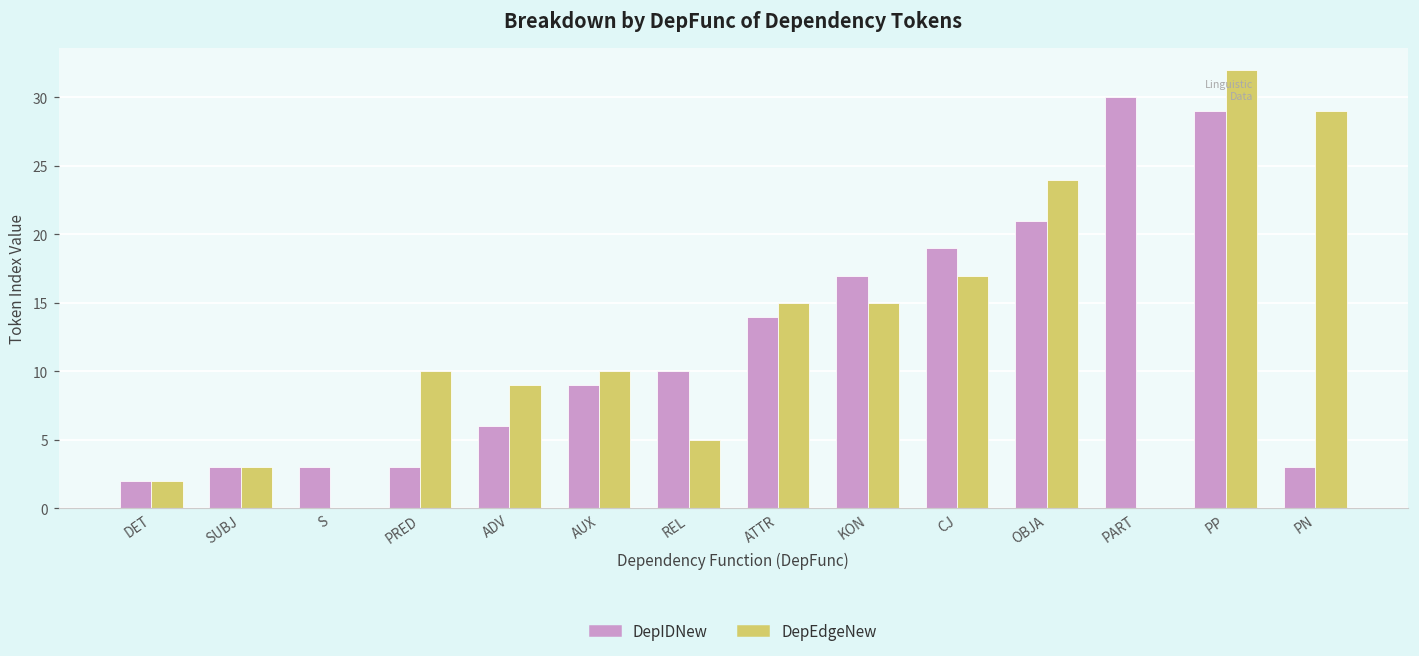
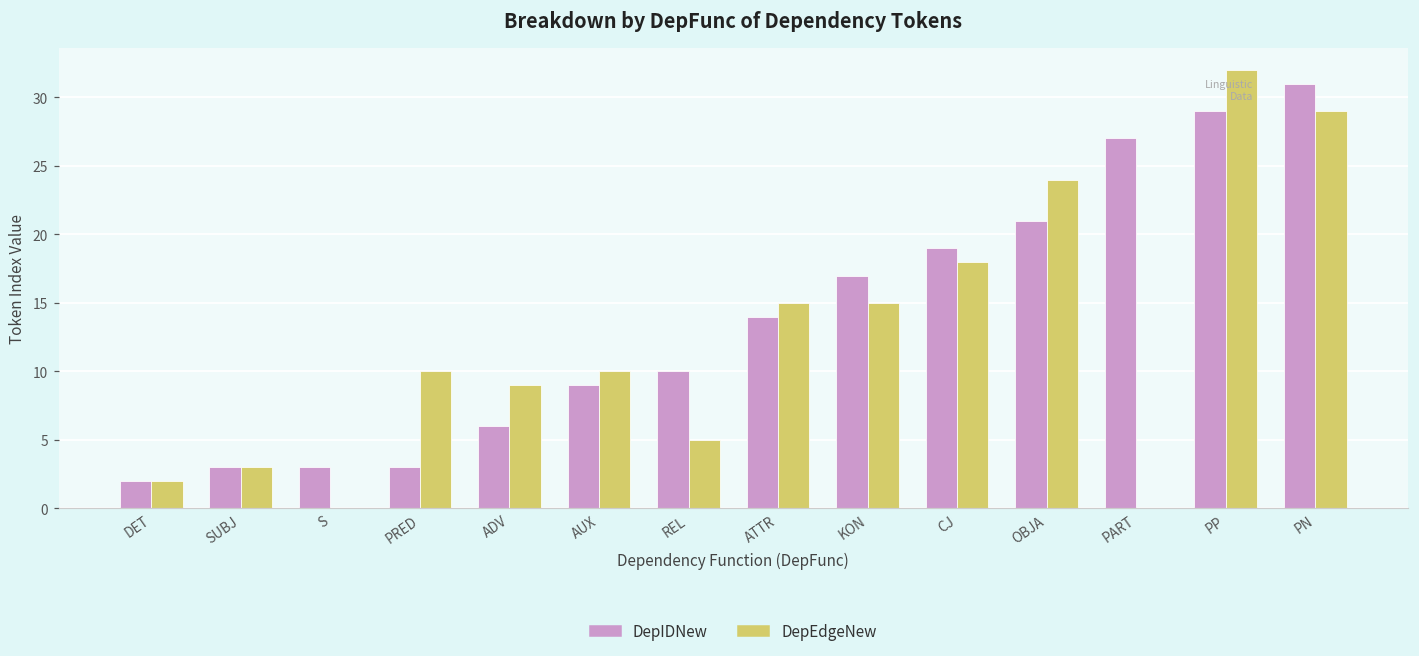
DepEdgeNew, CJ: 17 -> 18
DepIDNew, PART: 30 -> 27
DepIDNew, PN: 3 -> 31
